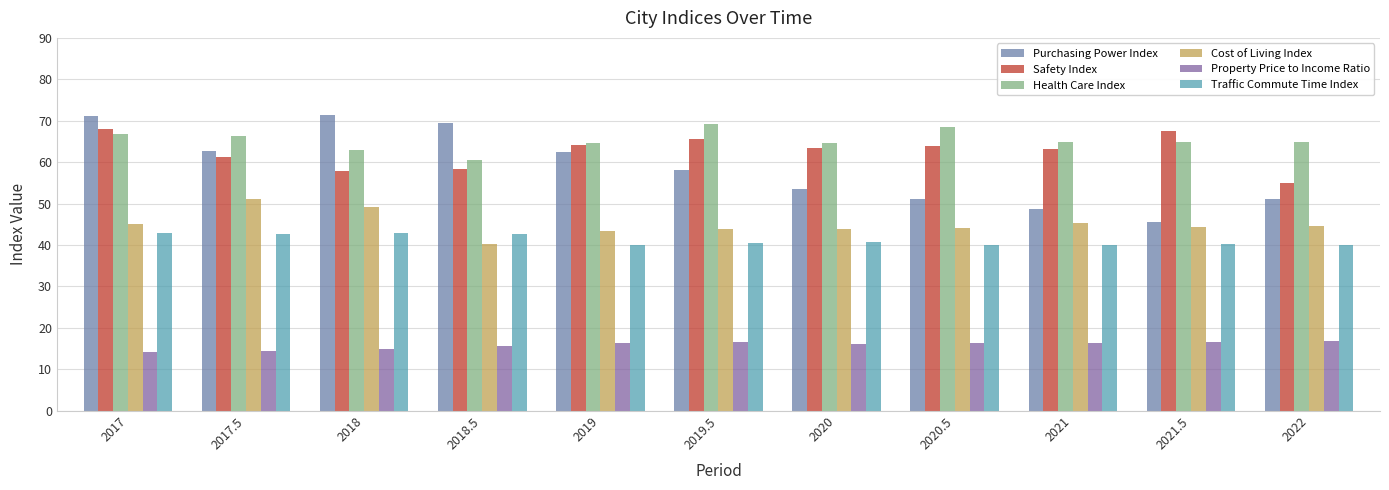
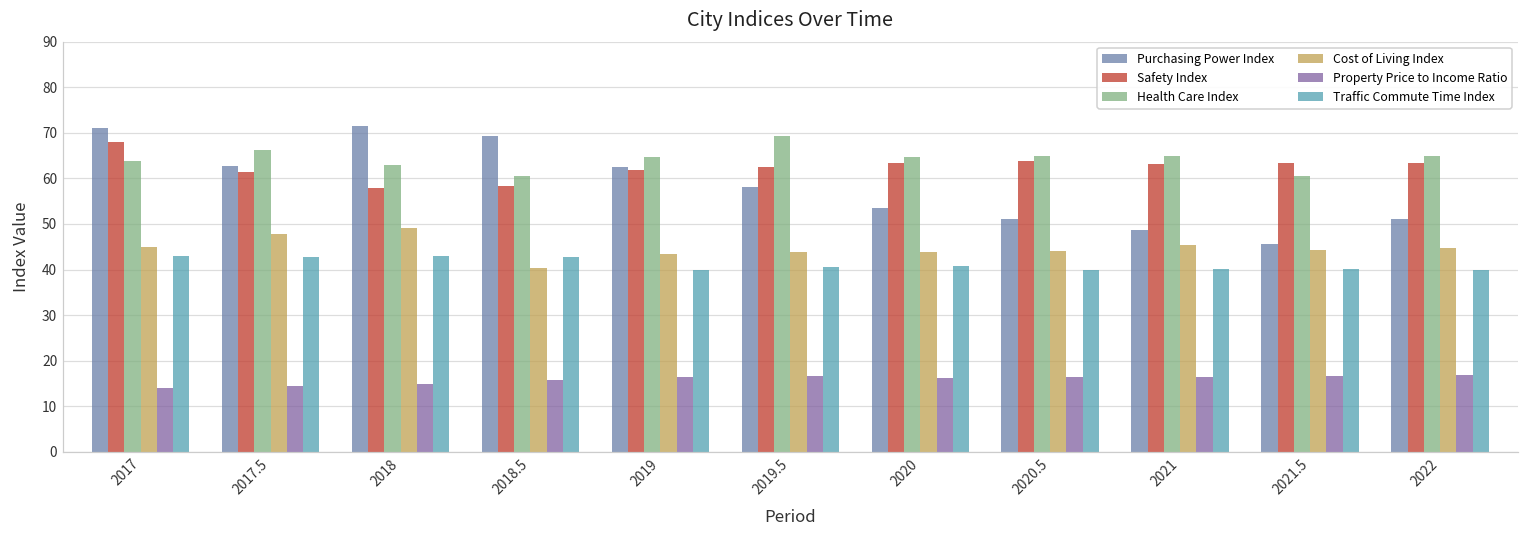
Health Care Index, 2017: 67 -> 64
Cost of Living Index, 2017.5: 51 -> 48
Safety Index, 2019: 64 -> 62
Safety Index, 2019.5: 66 -> 62
Health Care Index, 2020.5: 68 -> 65
Safety Index, 2021.5: 68 -> 63
Health Care Index, 2021.5: 65 -> 61
Safety Index, 2022: 55 -> 63
